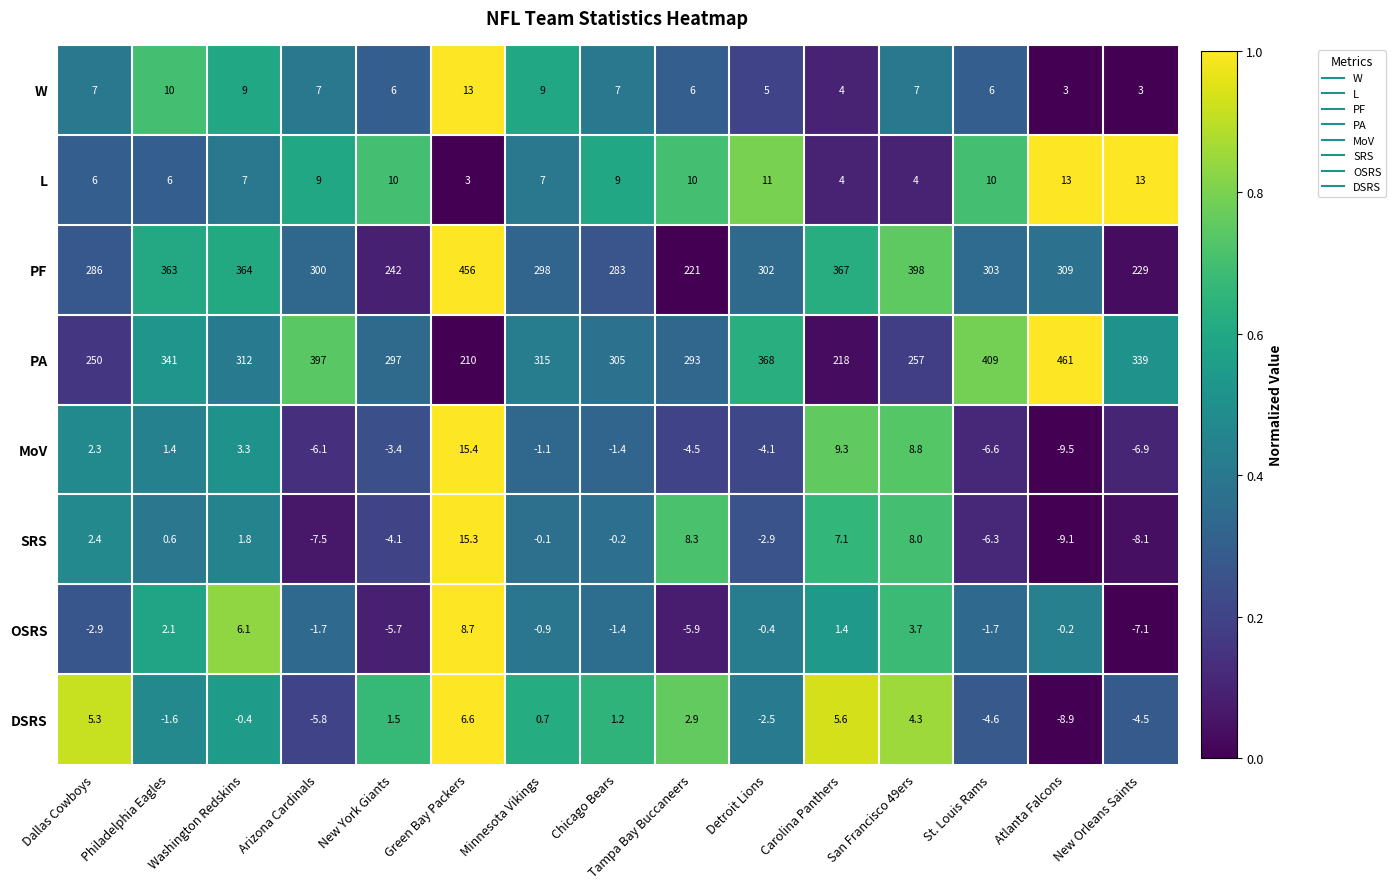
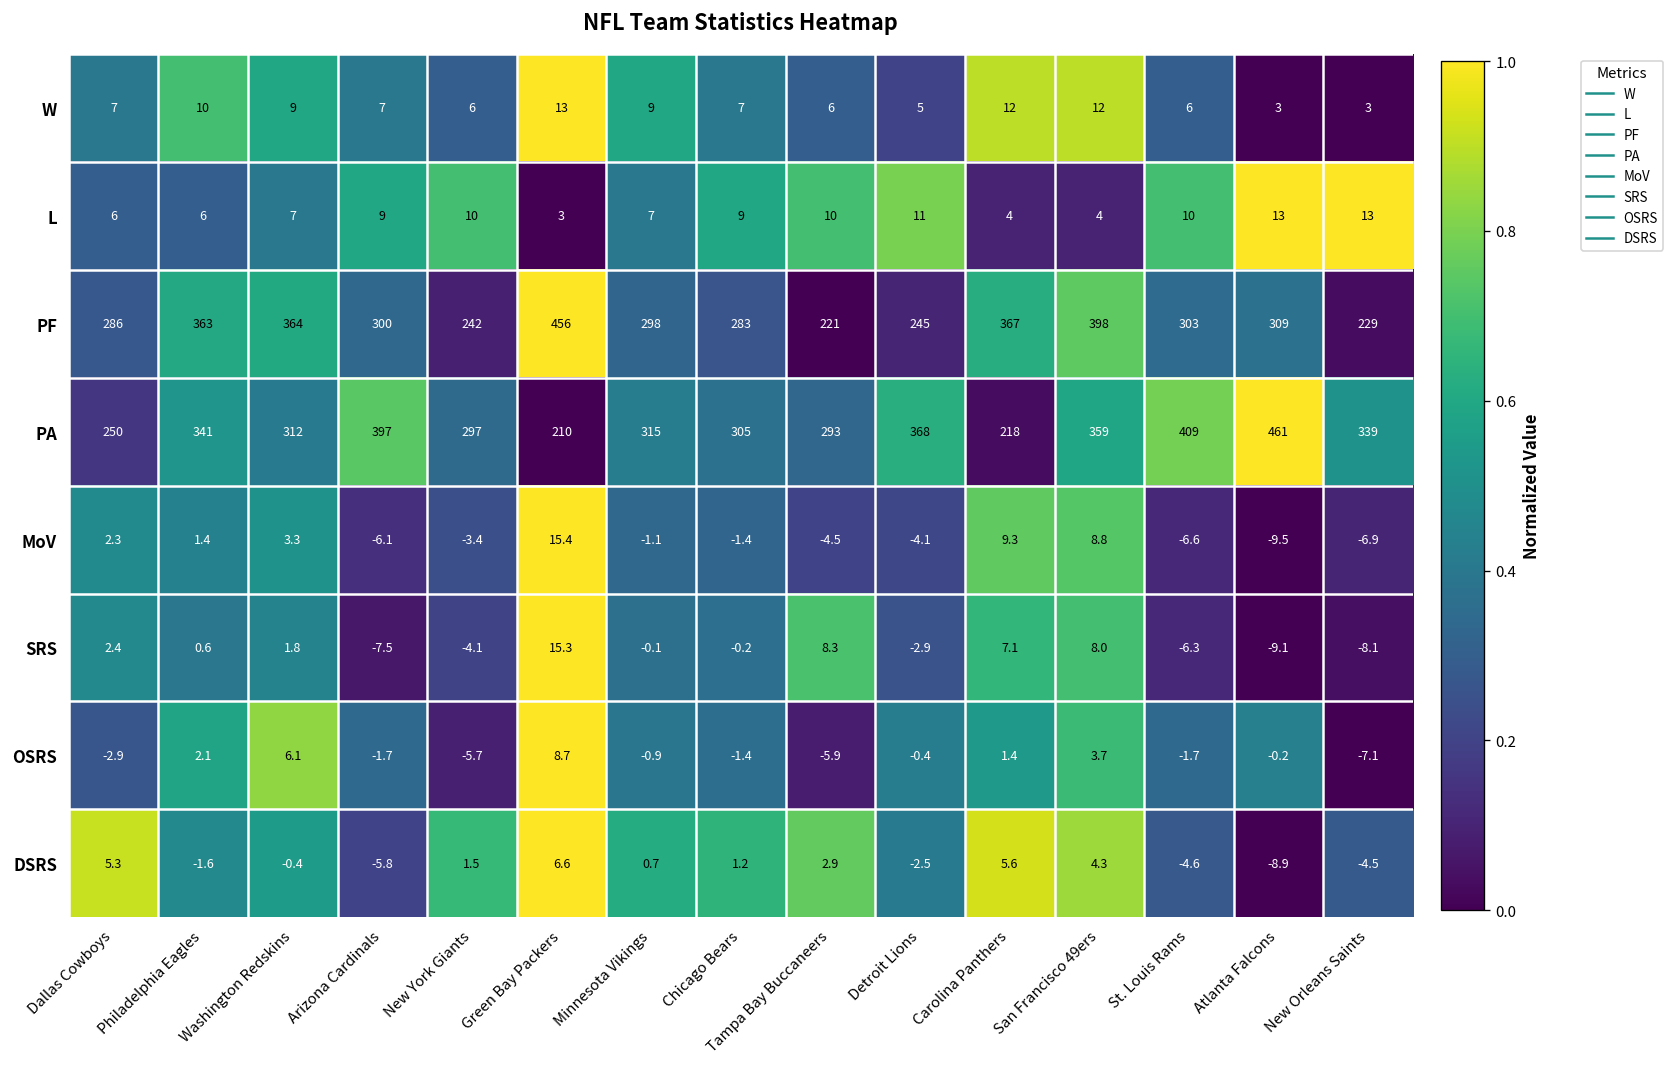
W, Carolina Panthers: 4 -> 12
W, San Francisco 49ers: 7 -> 12
PF, Detroit Lions: 302 -> 245
PA, San Francisco 49ers: 257 -> 359
